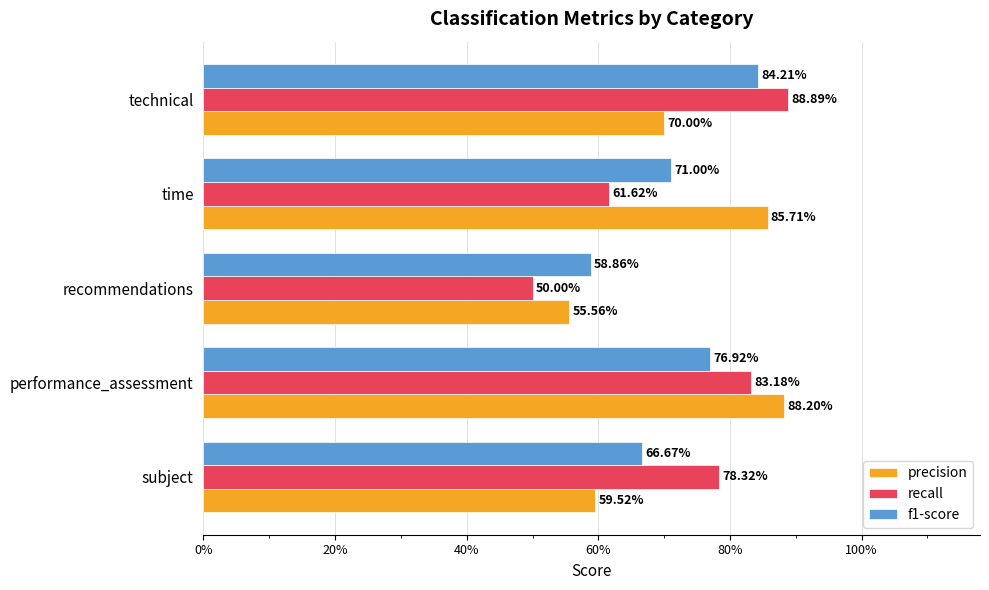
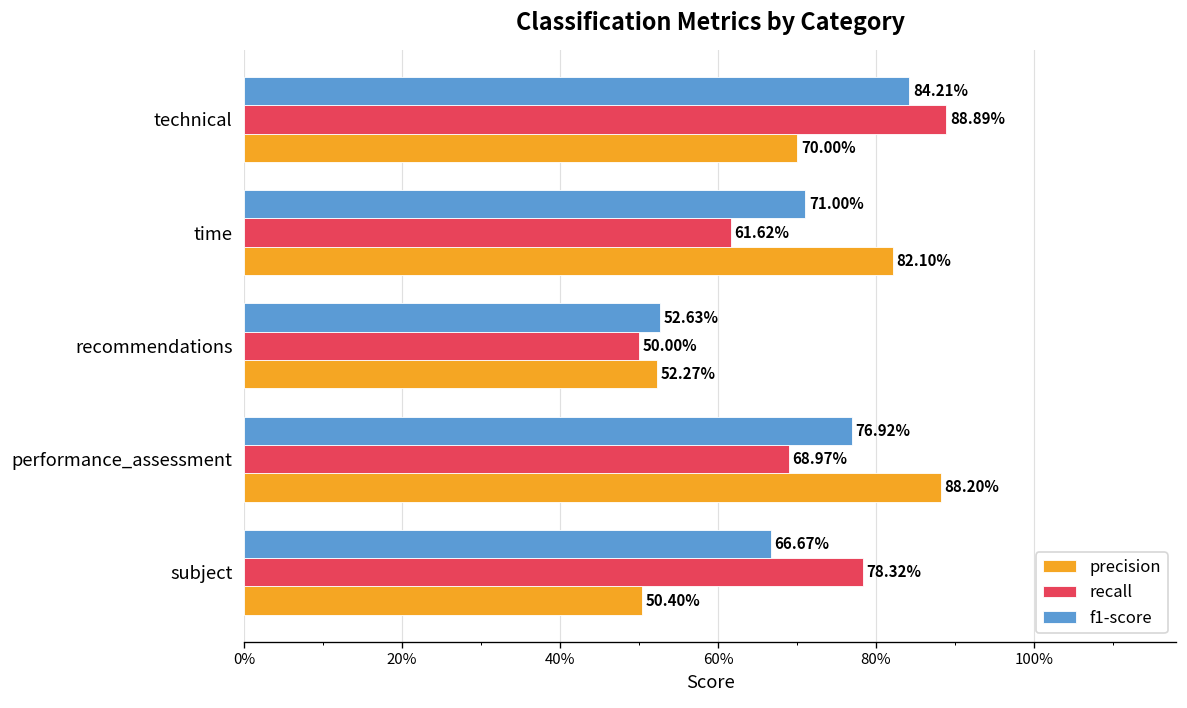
precision, time: 85.71% -> 82.10%
f1-score, recommendations: 58.86% -> 52.63%
precision, recommendations: 55.56% -> 52.27%
recall, performance_assessment: 83.18% -> 68.97%
precision, subject: 59.52% -> 50.40%
